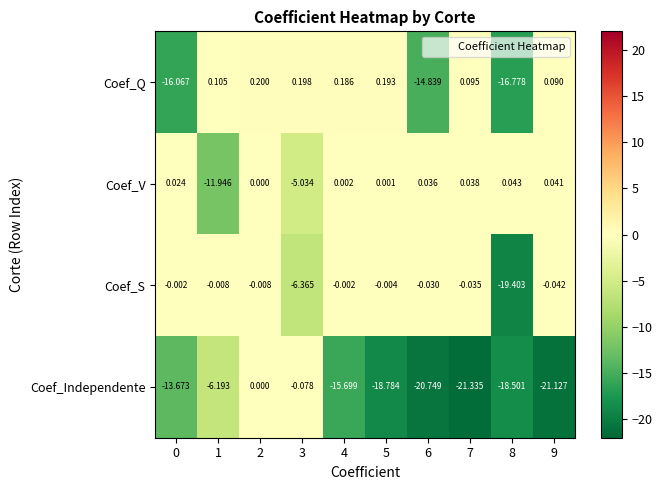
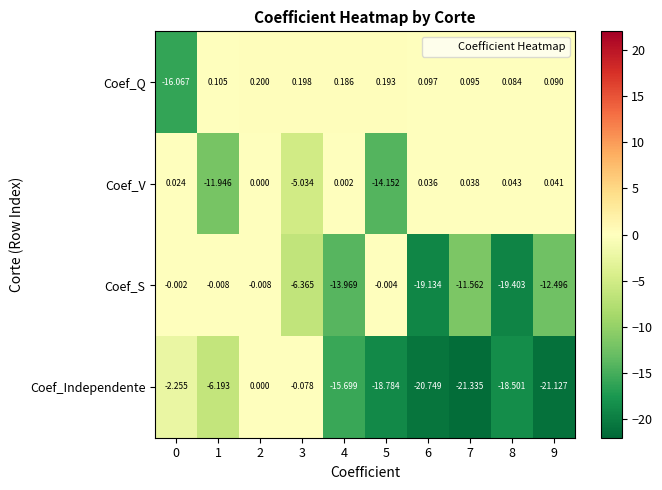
Coef_Q, 6: -14.839 -> 0.097
Coef_Q, 8: -16.778 -> 0.084
Coef_V, 5: 0.001 -> -14.152
Coef_S, 4: -0.002 -> -13.969
Coef_S, 6: -0.030 -> -19.134
Coef_S, 7: -0.035 -> -11.562
Coef_S, 9: -0.042 -> -12.496
Coef_Independente, 0: -13.673 -> -2.255
